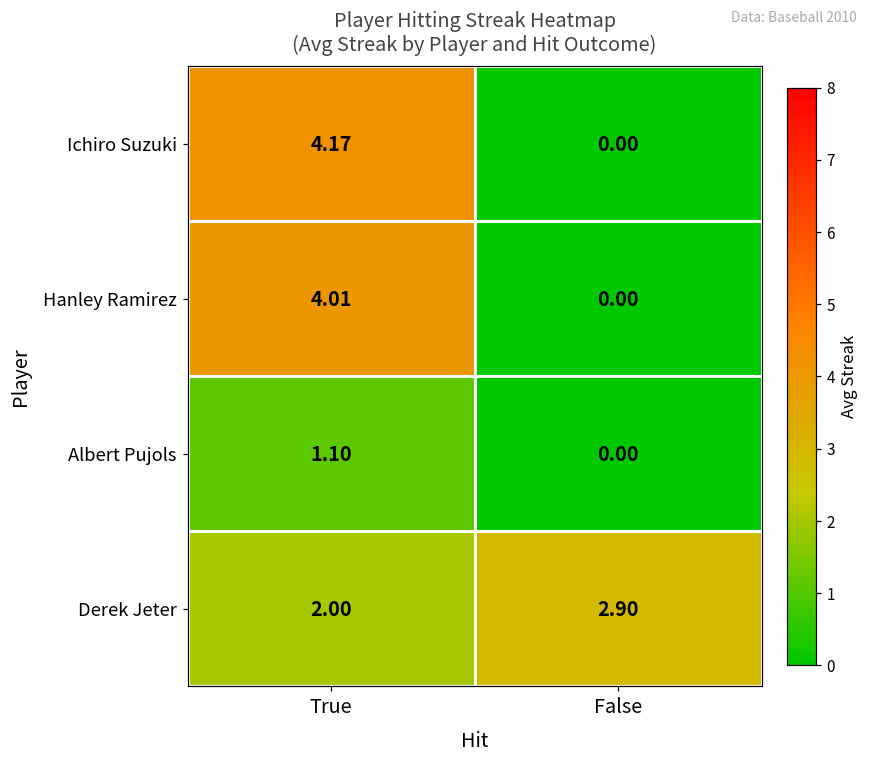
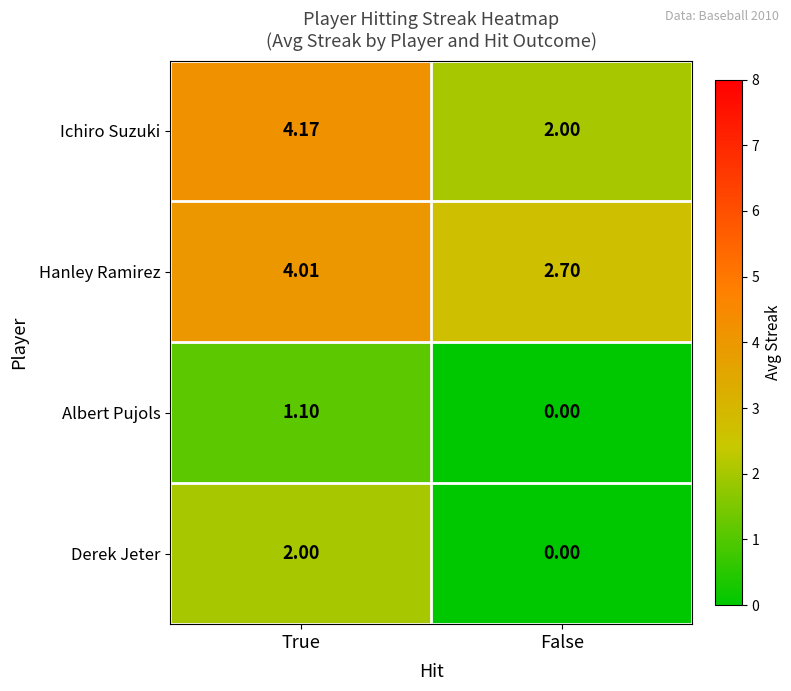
Ichiro Suzuki, False: 0.00 -> 2.00
Hanley Ramirez, False: 0.00 -> 2.70
Derek Jeter, False: 2.90 -> 0.00
